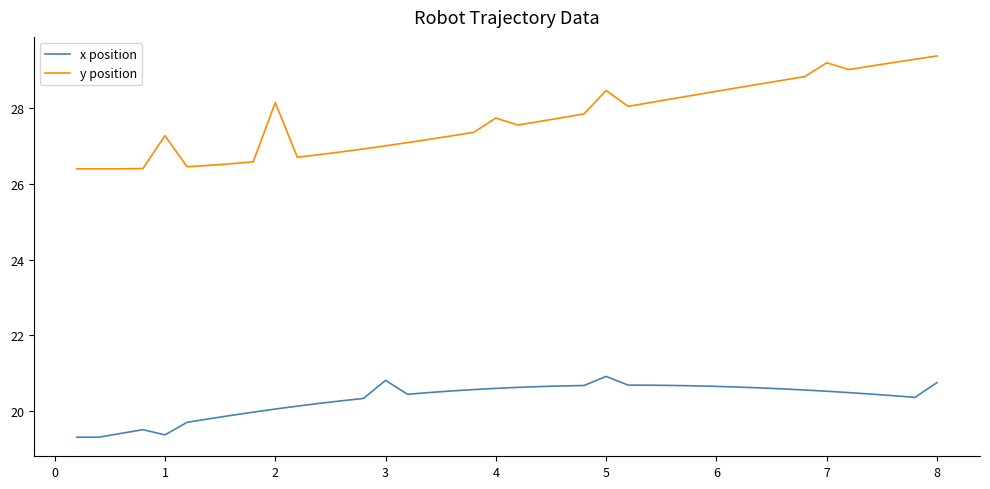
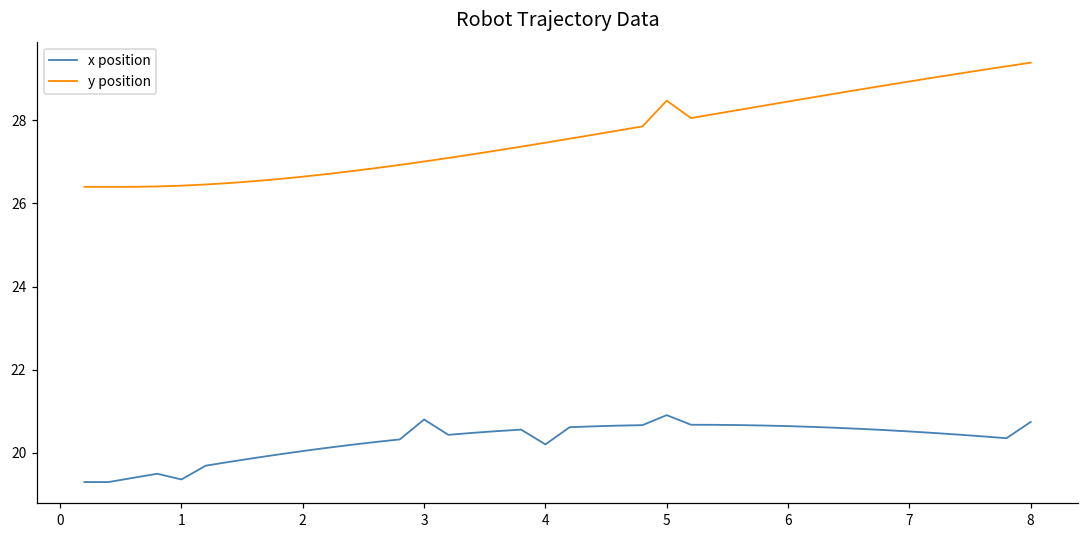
y position, 1: 27.3 -> 26.4
y position, 2: 28.2 -> 26.6
x position, 4: 20.6 -> 20.2
y position, 4: 27.7 -> 27.5
y position, 7: 29.2 -> 28.9
